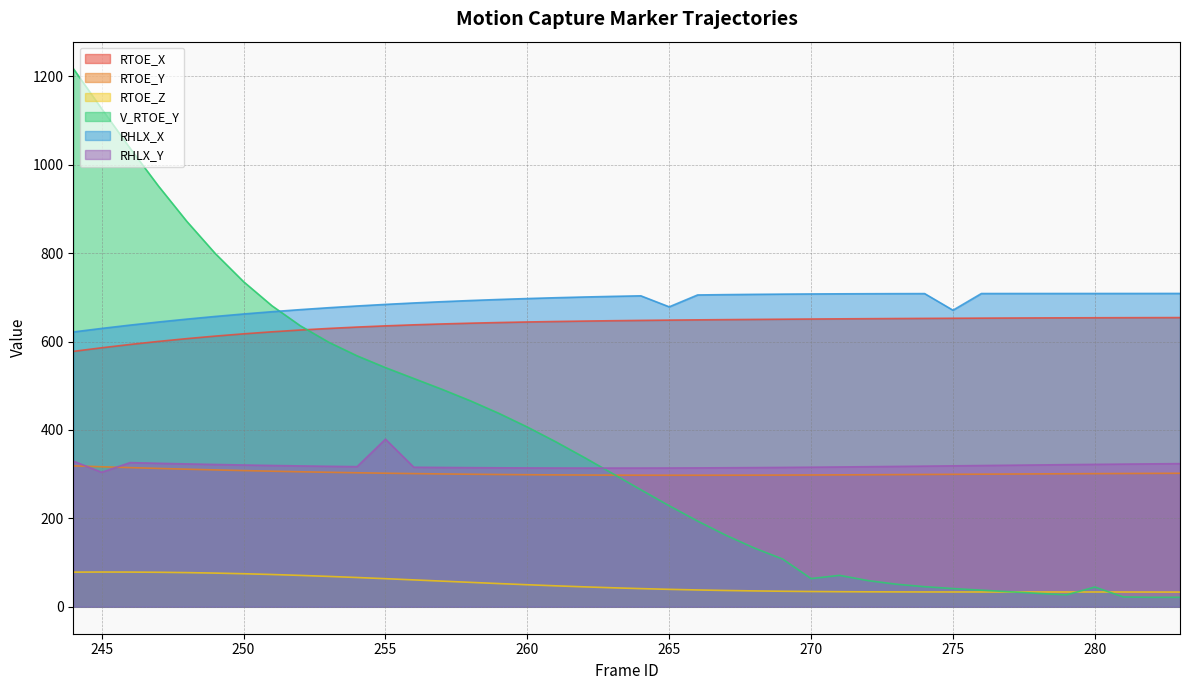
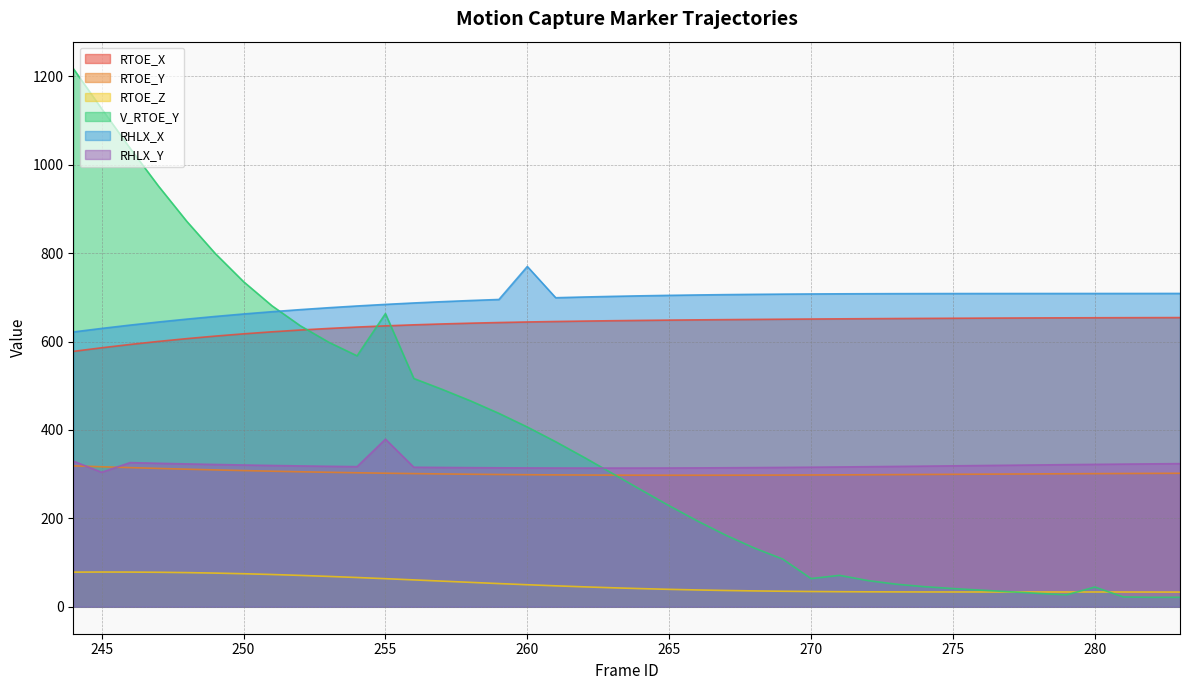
V_RTOE_Y, 255: 540 -> 660
RHLX_X, 260: 700 -> 770
RHLX_X, 265: 680 -> 700
RHLX_X, 275: 670 -> 710
